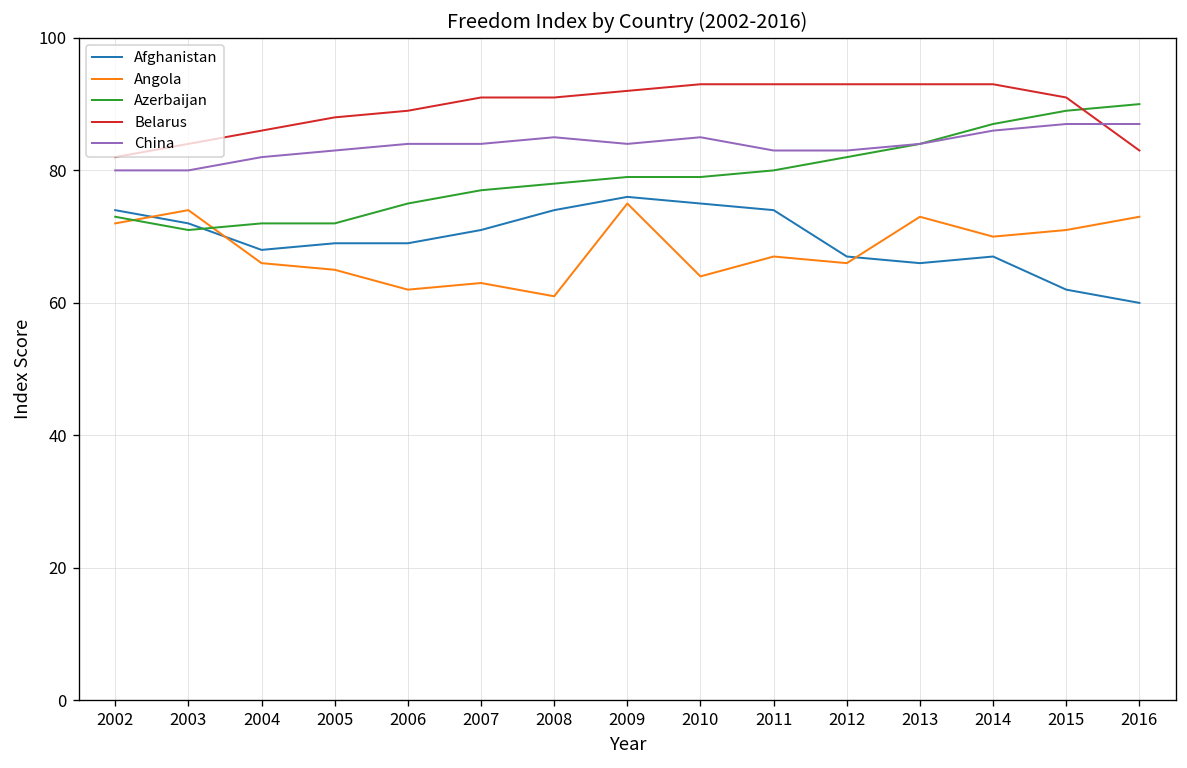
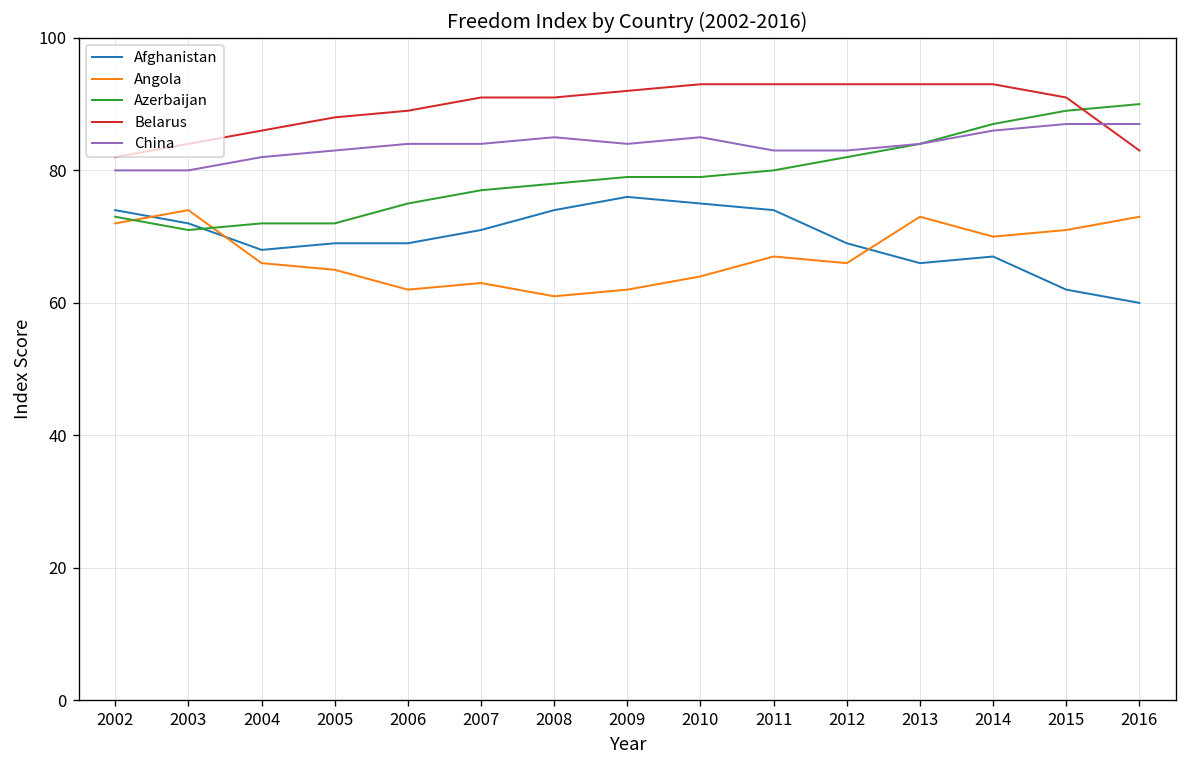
Angola, 2009: 75 -> 62
Afghanistan, 2012: 67 -> 69
